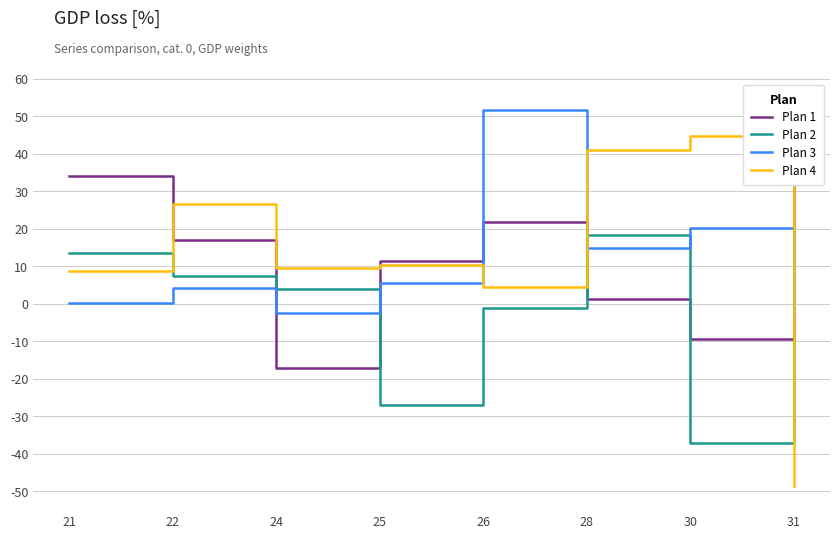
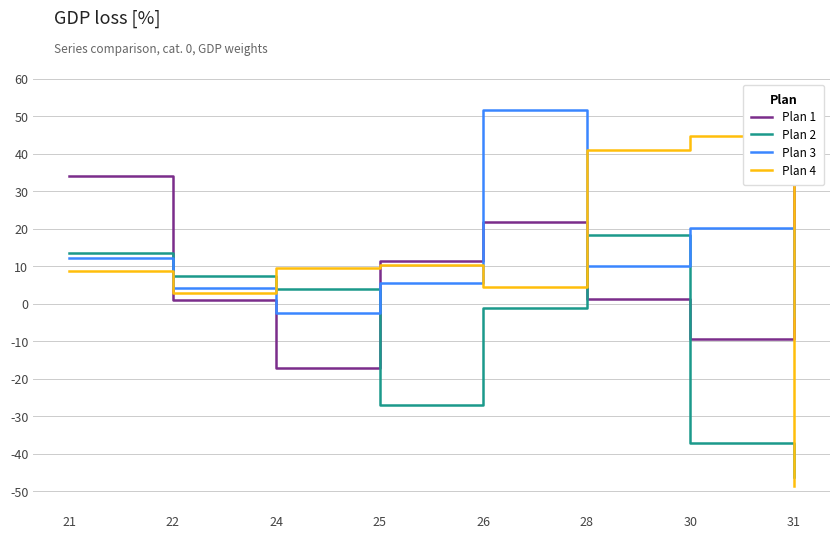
Plan 3, 21: 0 -> 12
Plan 1, 22: 17 -> 1
Plan 4, 22: 27 -> 3
Plan 3, 28: 15 -> 10
Plan 2, 31: -8 -> -46
